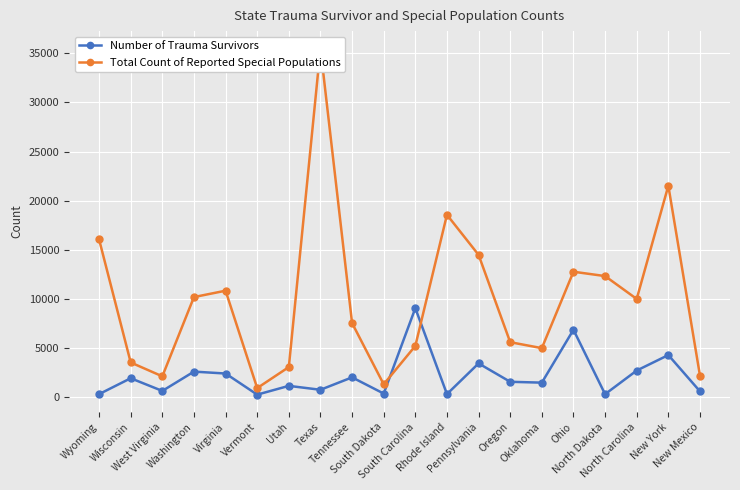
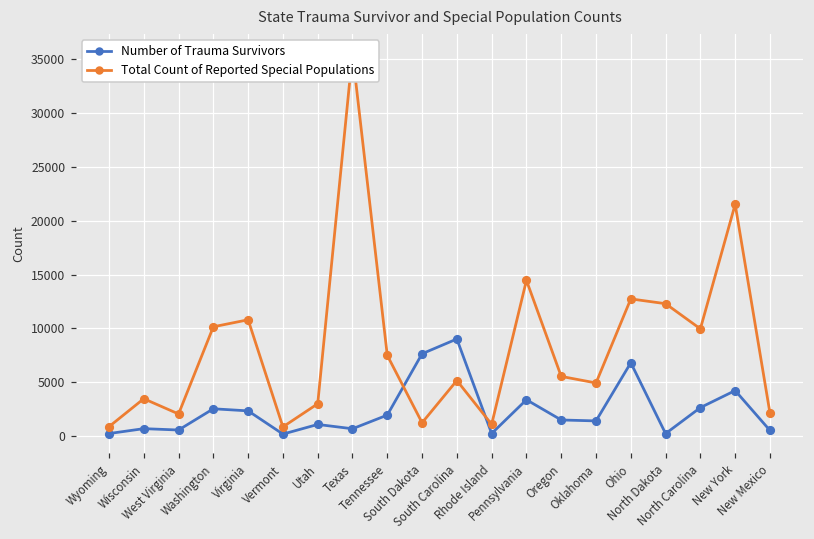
Total Count of Reported Special Populations, Wyoming: 16000 -> 1000
Number of Trauma Survivors, Wisconsin: 2000 -> 1000
Number of Trauma Survivors, South Dakota: 0 -> 8000
Total Count of Reported Special Populations, Rhode Island: 19000 -> 1000
